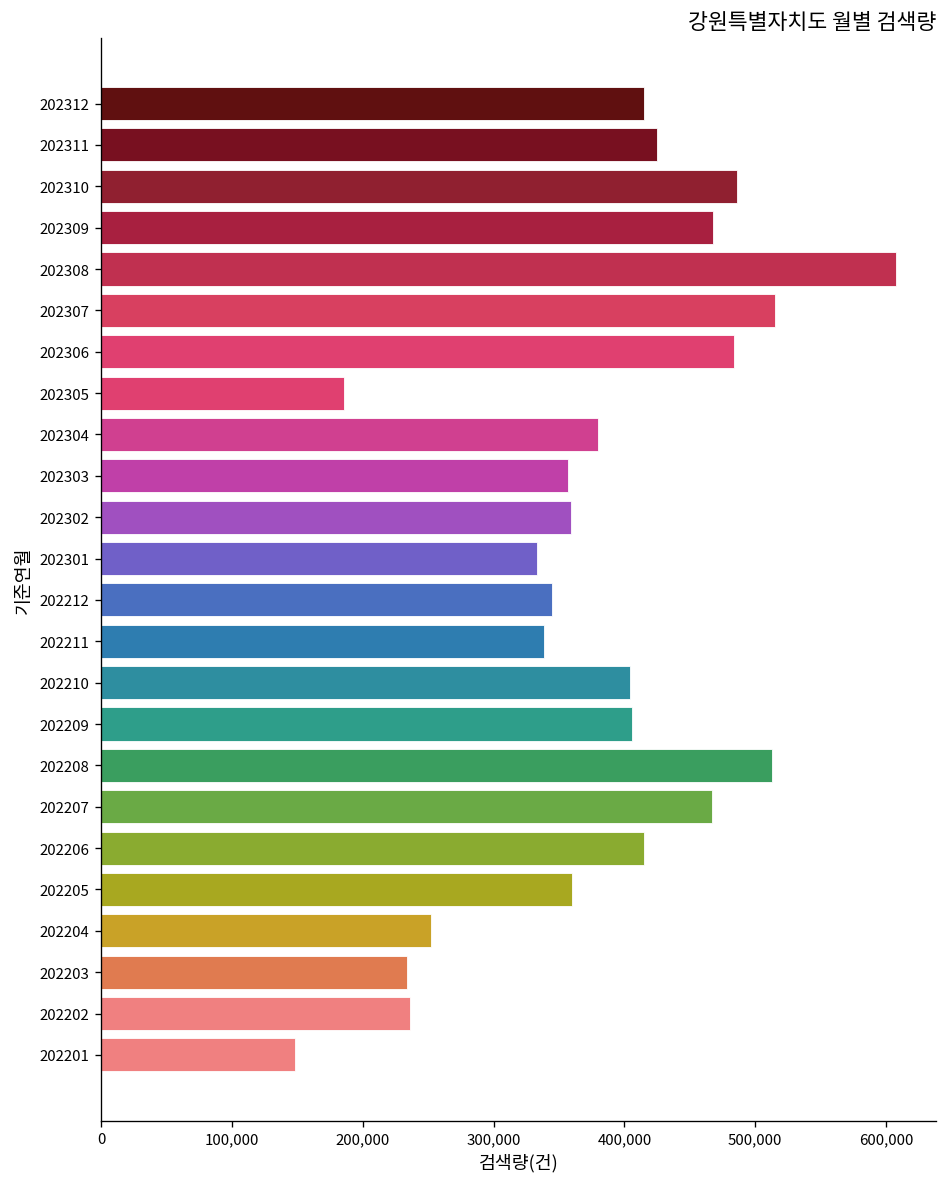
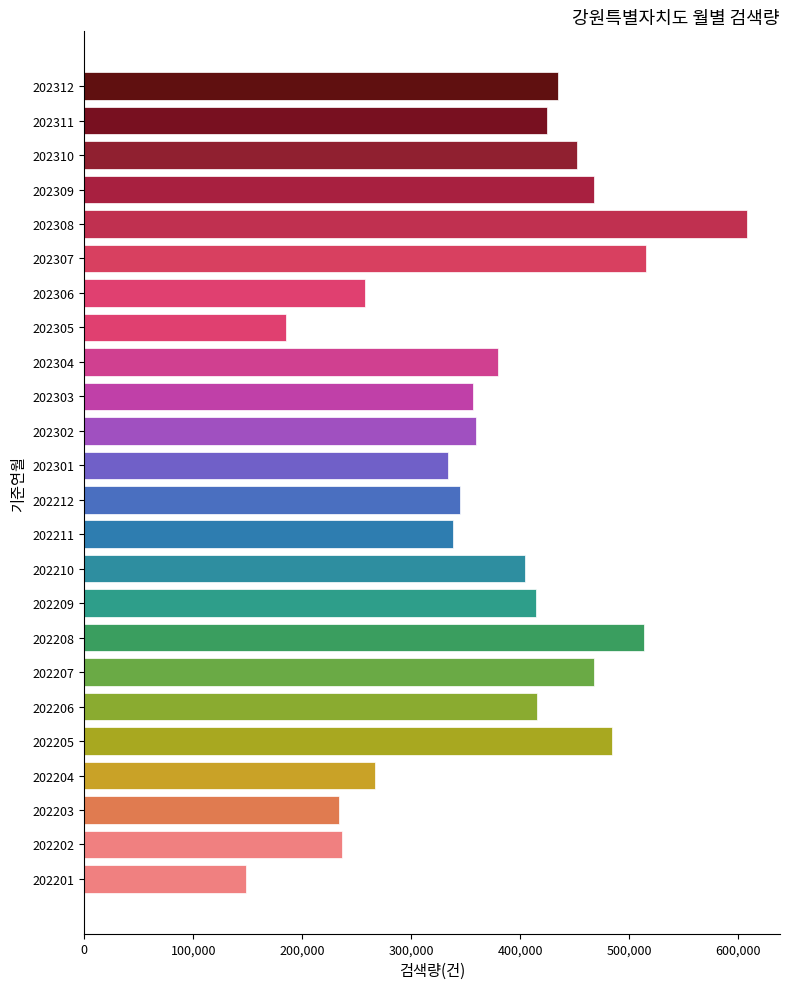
202312: 415,000 -> 435,000
202310: 486,000 -> 452,000
202306: 484,000 -> 257,000
202209: 406,000 -> 414,000
202205: 360,000 -> 484,000
202204: 252,000 -> 267,000
